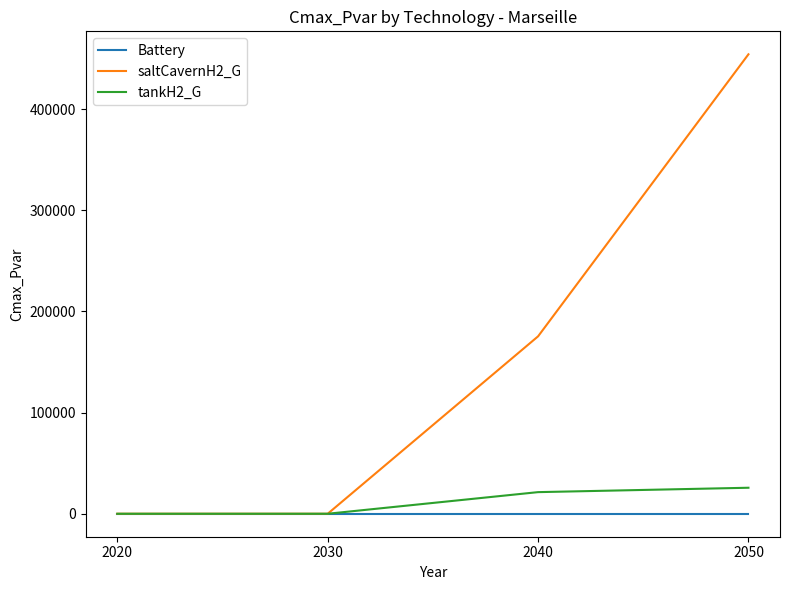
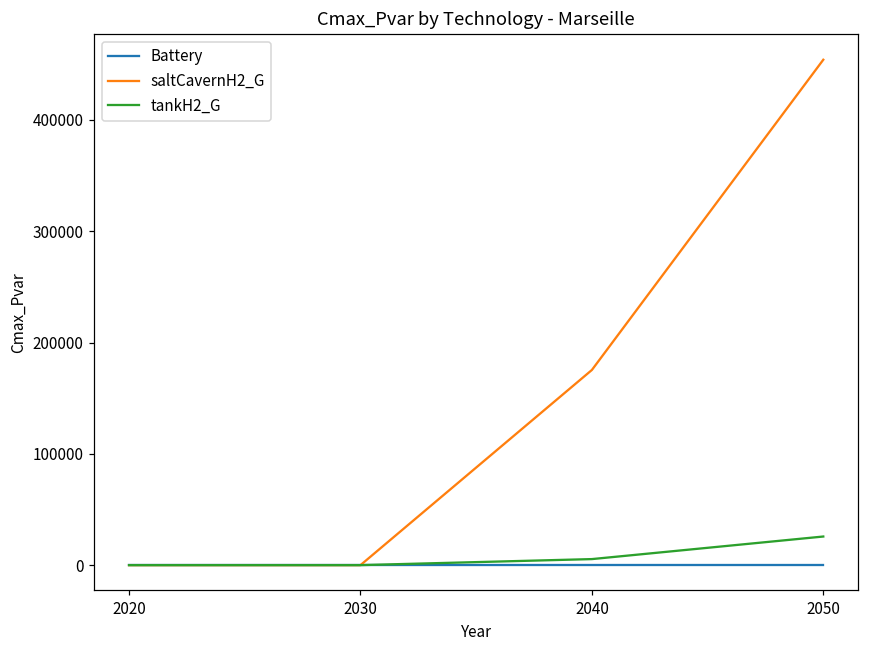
tankH2_G, 2040: 21000 -> 5000
